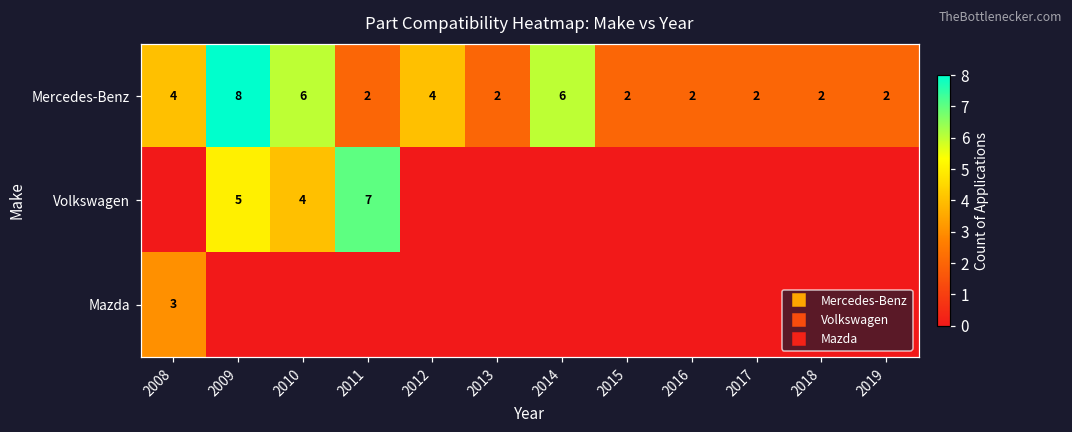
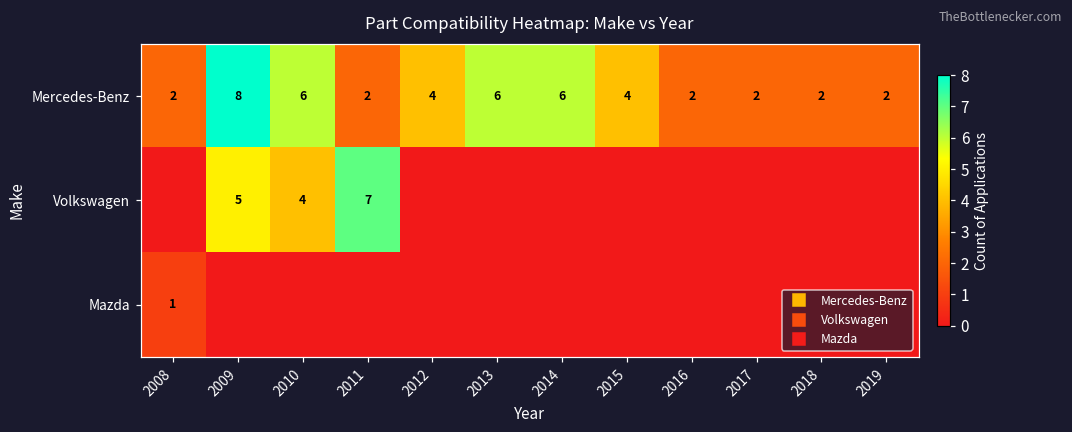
Mercedes-Benz, 2008: 4 -> 2
Mercedes-Benz, 2013: 2 -> 6
Mercedes-Benz, 2015: 2 -> 4
Mazda, 2008: 3 -> 1
